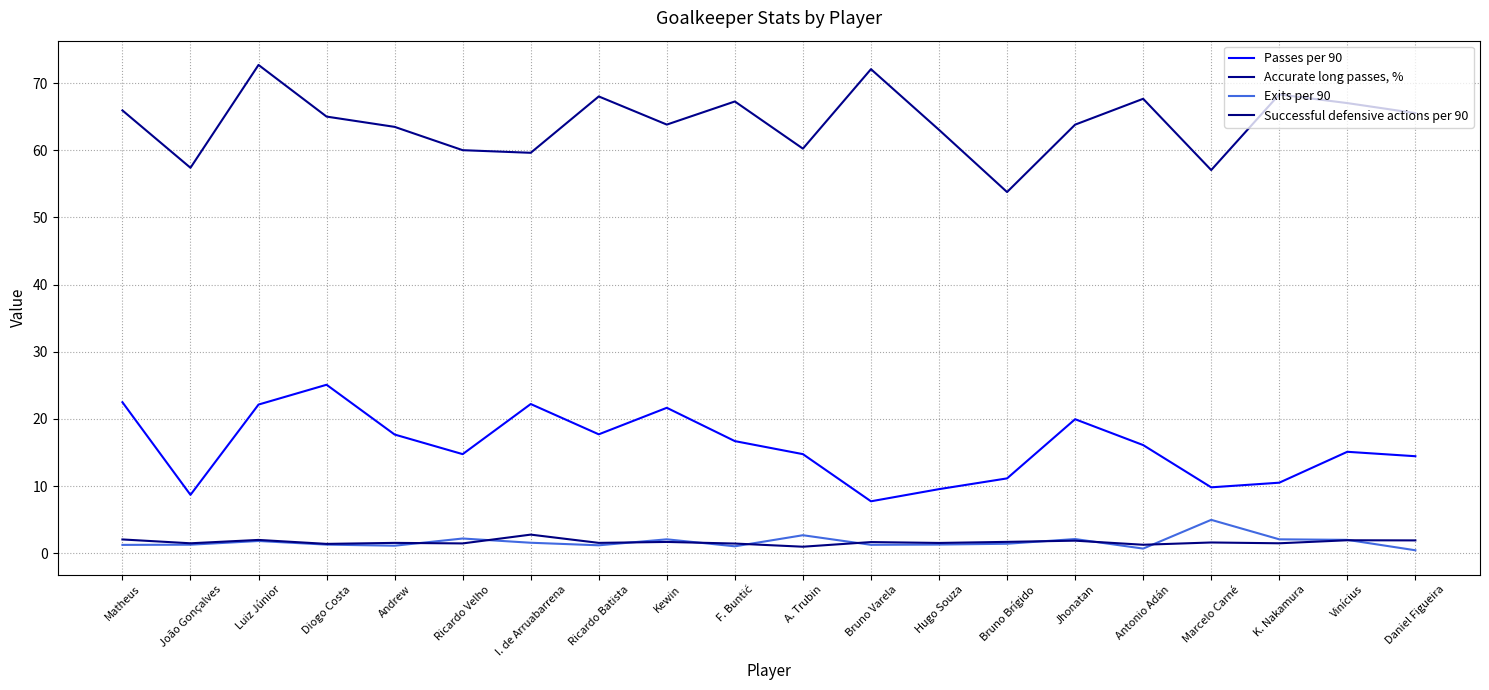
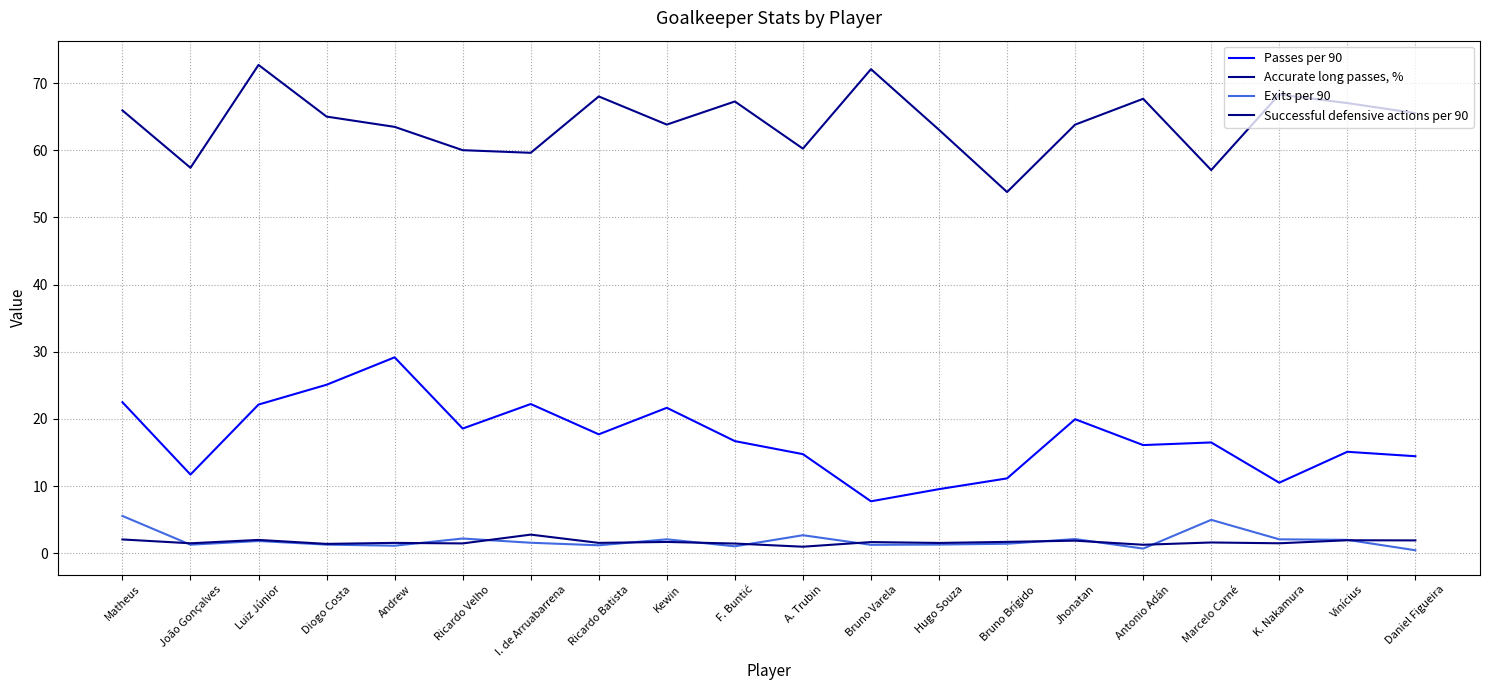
Exits per 90, Matheus: 1 -> 6
Passes per 90, João Gonçalves: 9 -> 12
Passes per 90, Andrew: 18 -> 29
Passes per 90, Ricardo Velho: 15 -> 19
Passes per 90, Marcelo Carné: 10 -> 16
